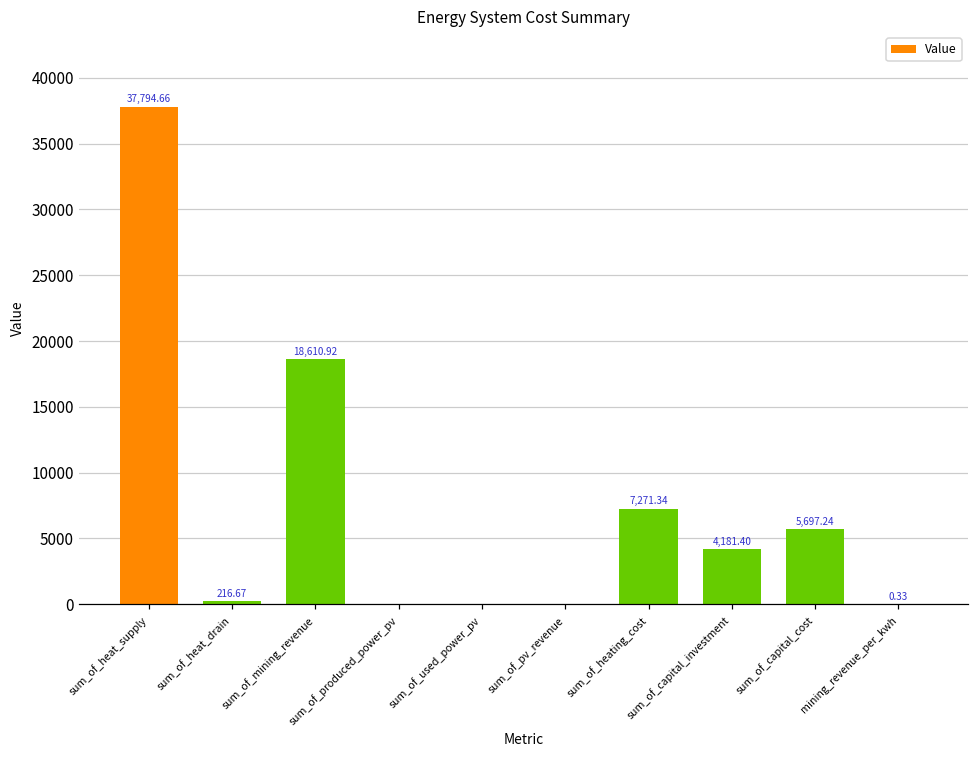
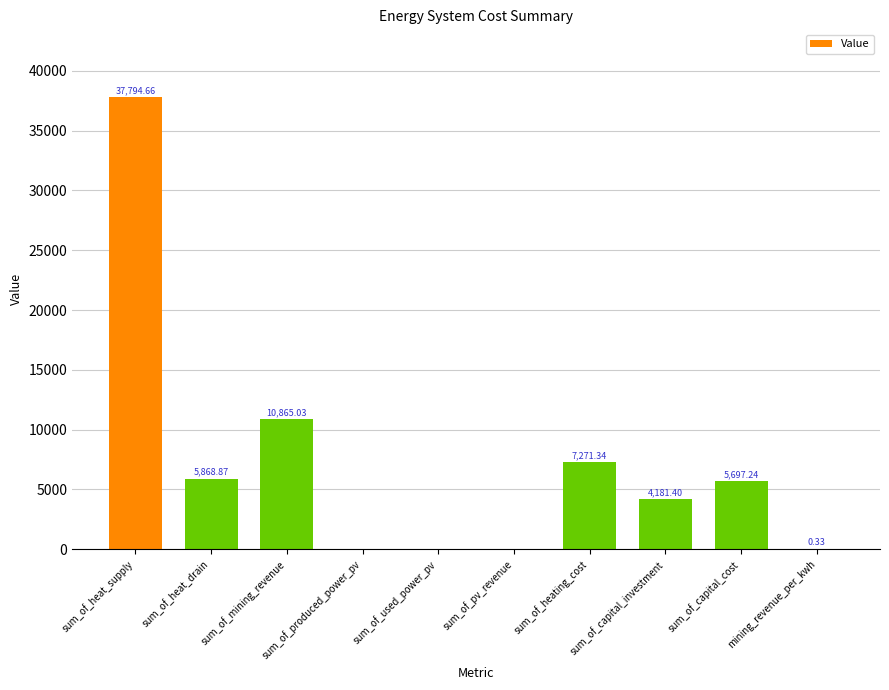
sum_of_heat_drain: 216.67 -> 5,868.87
sum_of_mining_revenue: 18,610.92 -> 10,865.03
